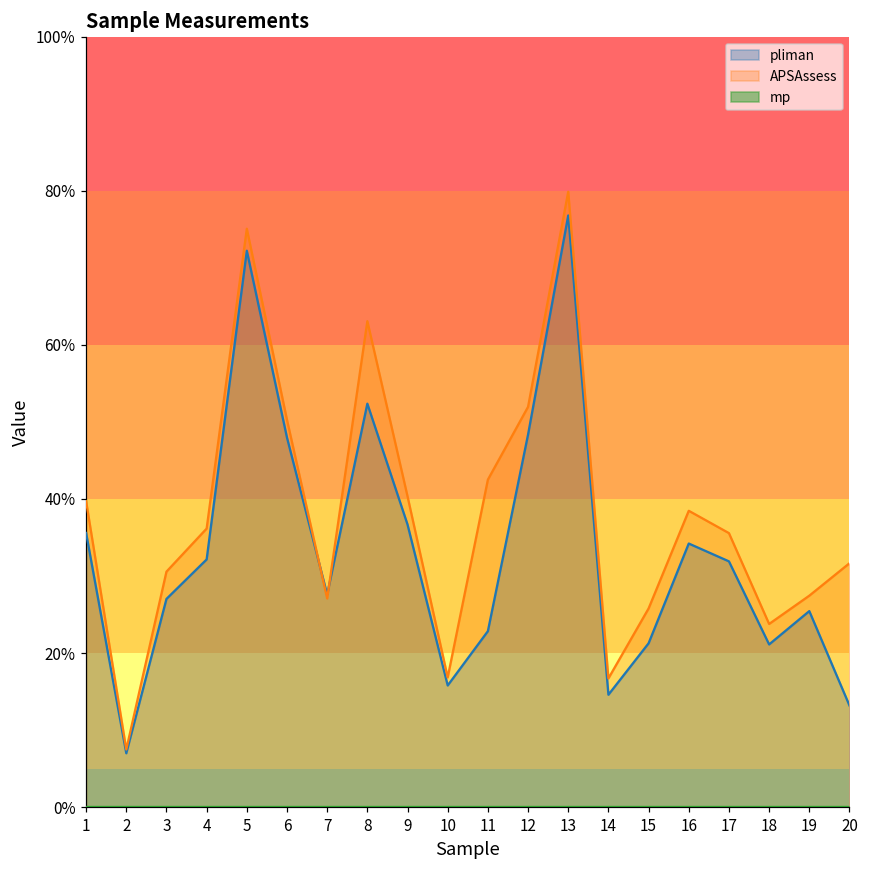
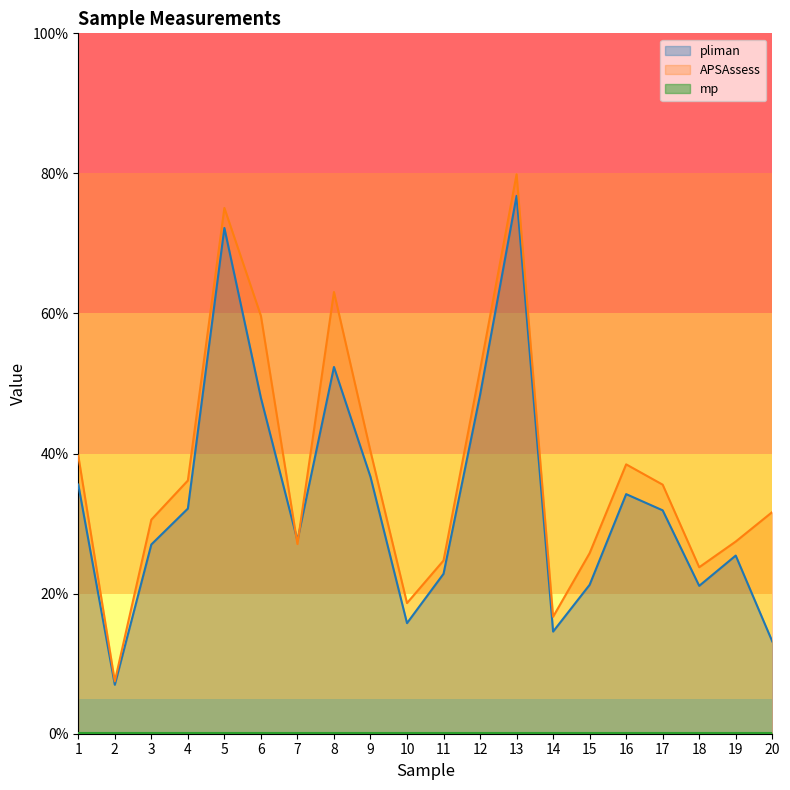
APSAssess, 6: 50% -> 60%
APSAssess, 10: 17% -> 19%
APSAssess, 11: 43% -> 25%
